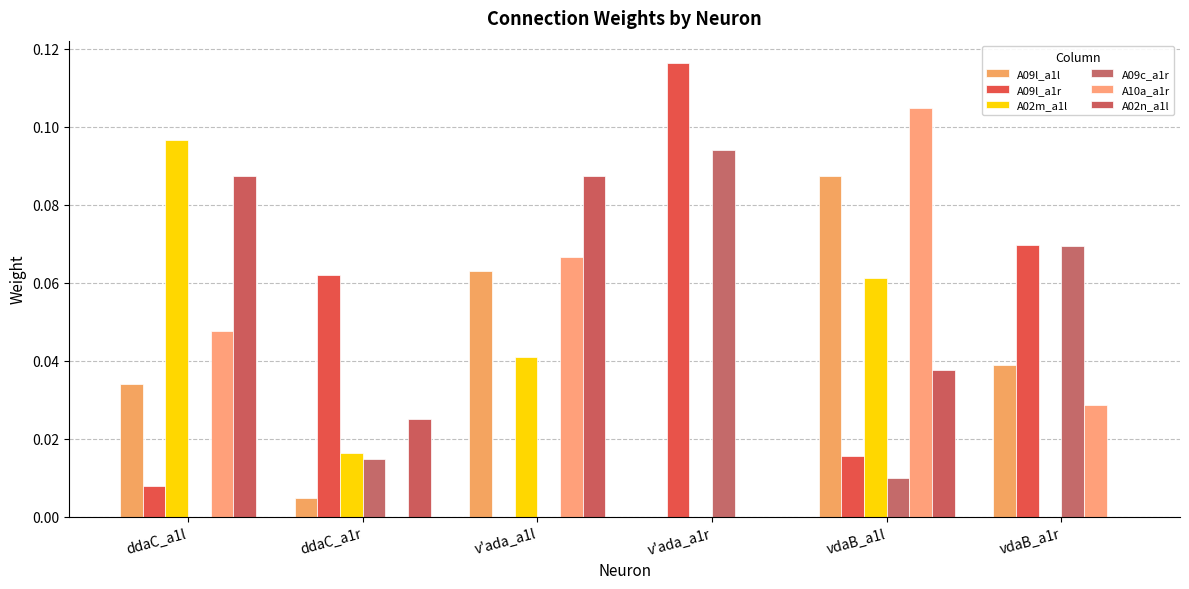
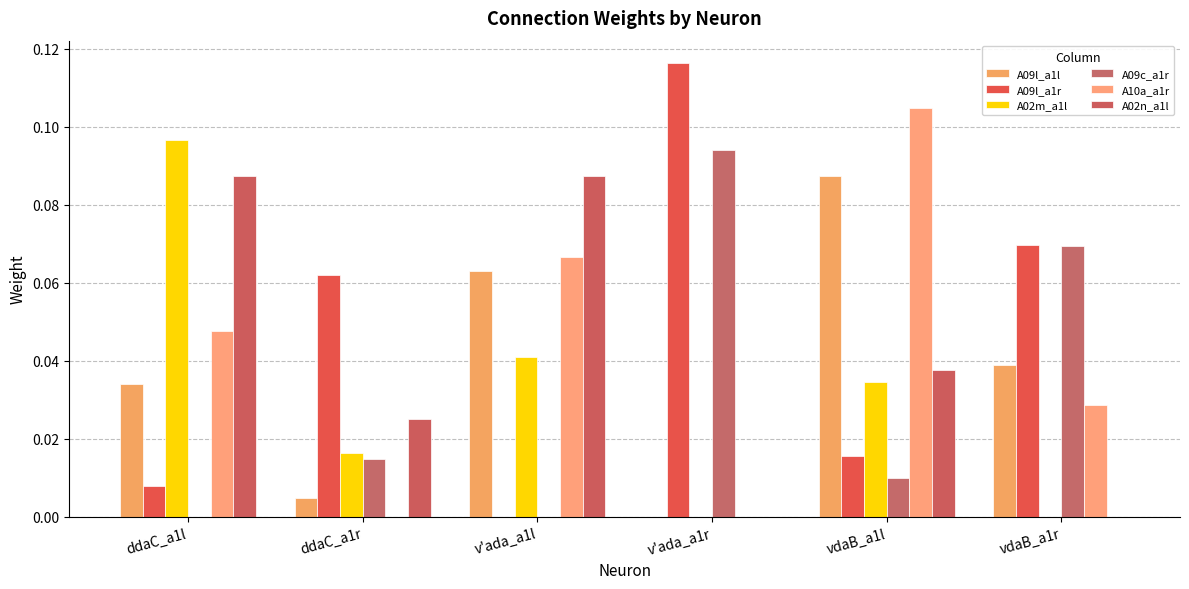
A02m_a1l, vdaB_a1l: 0.061 -> 0.035
